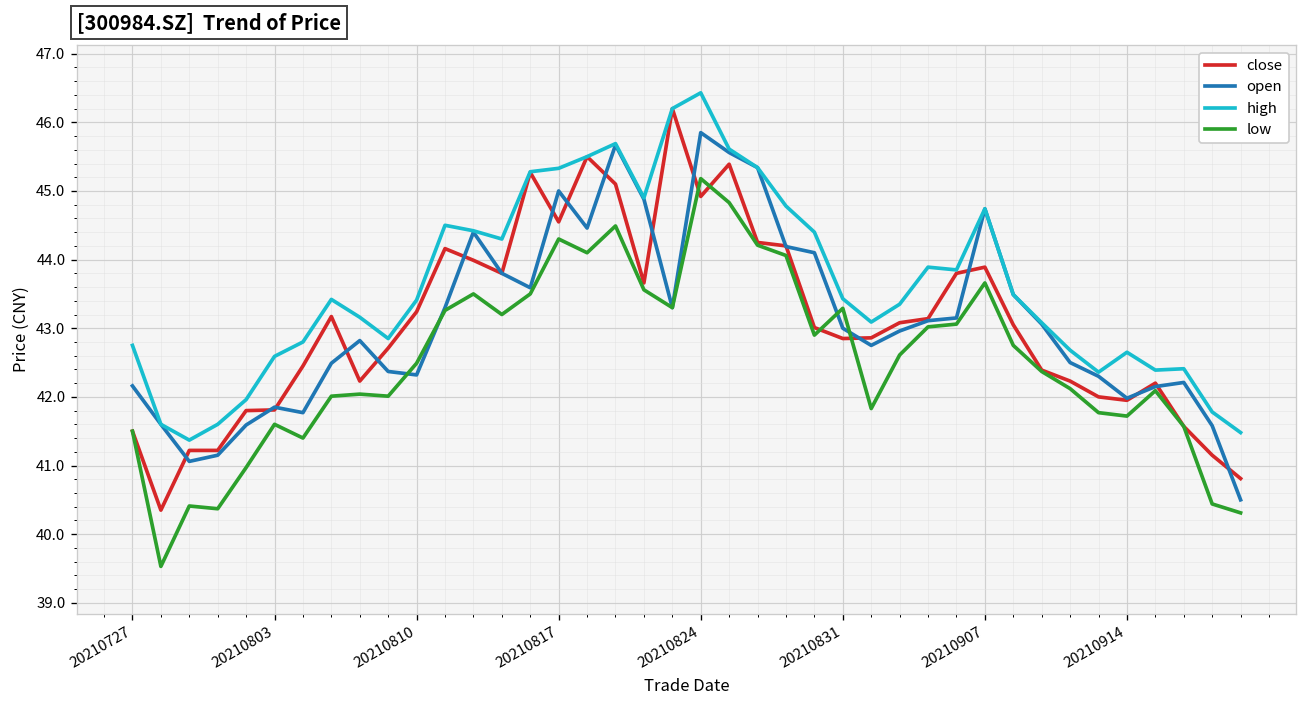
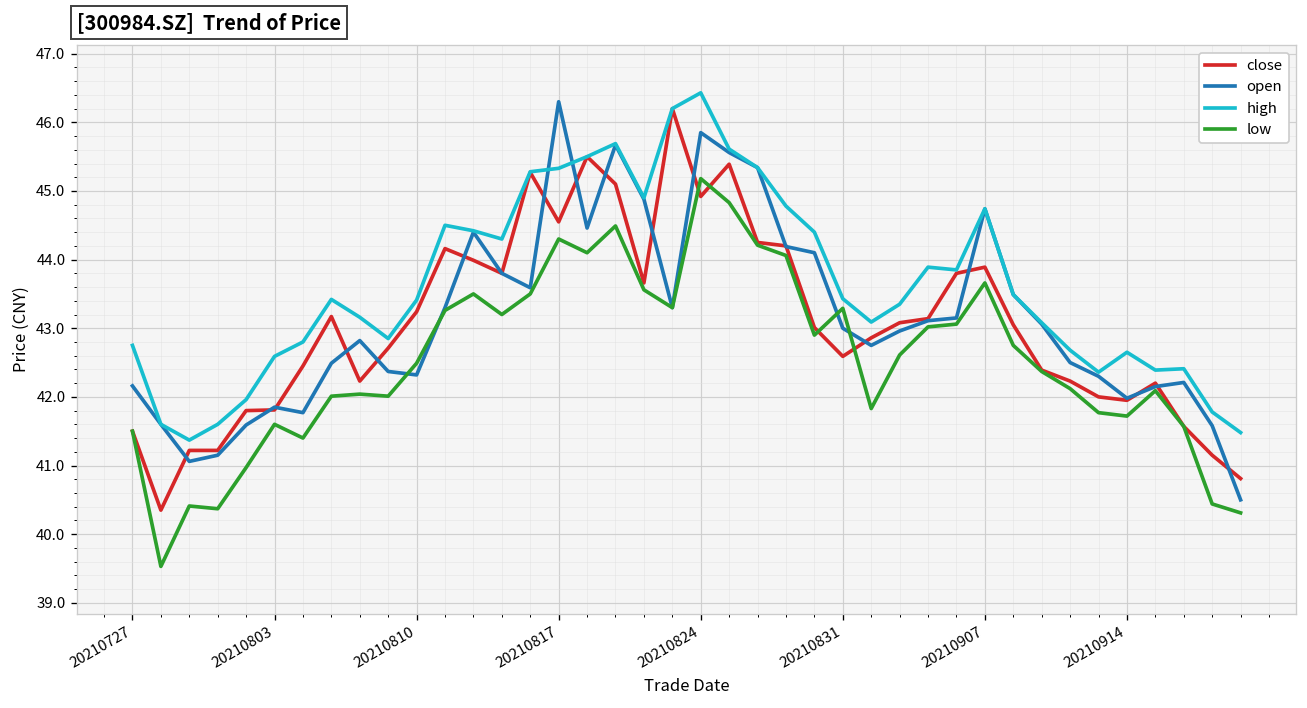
open, 20210817: 45.0 -> 46.3
close, 20210831: 42.9 -> 42.6
